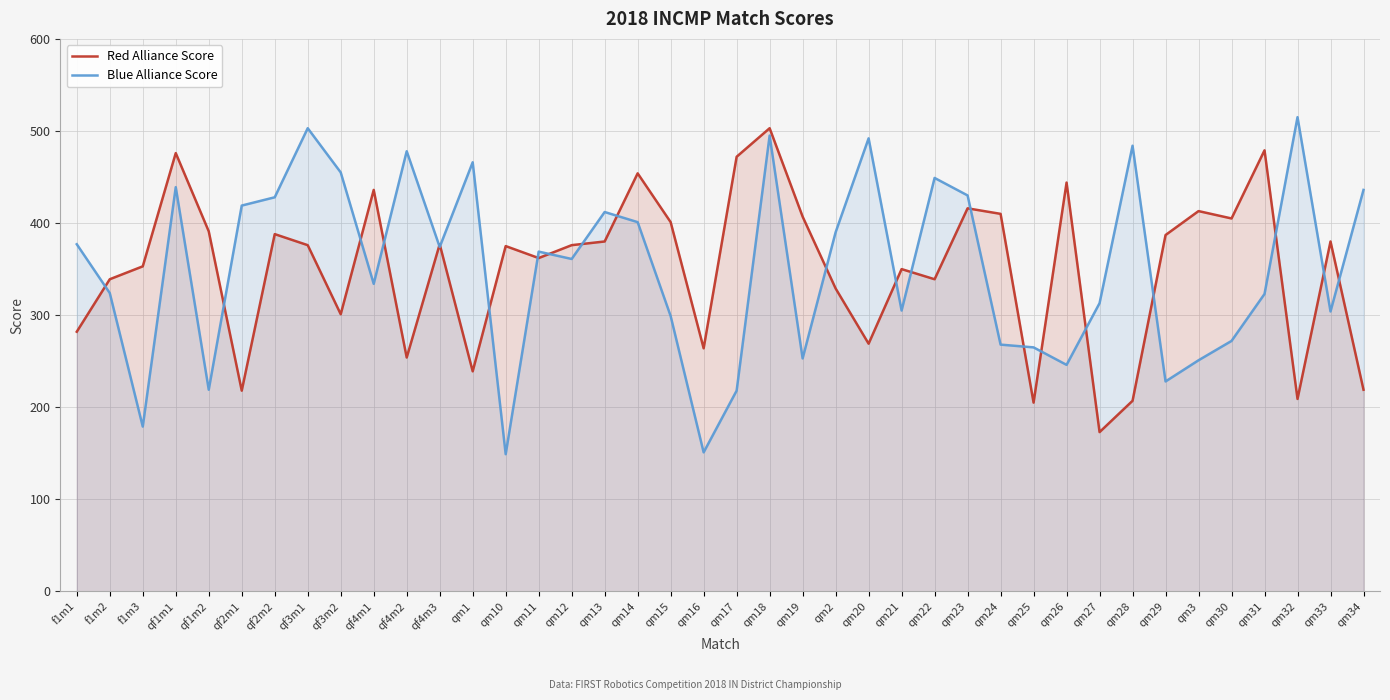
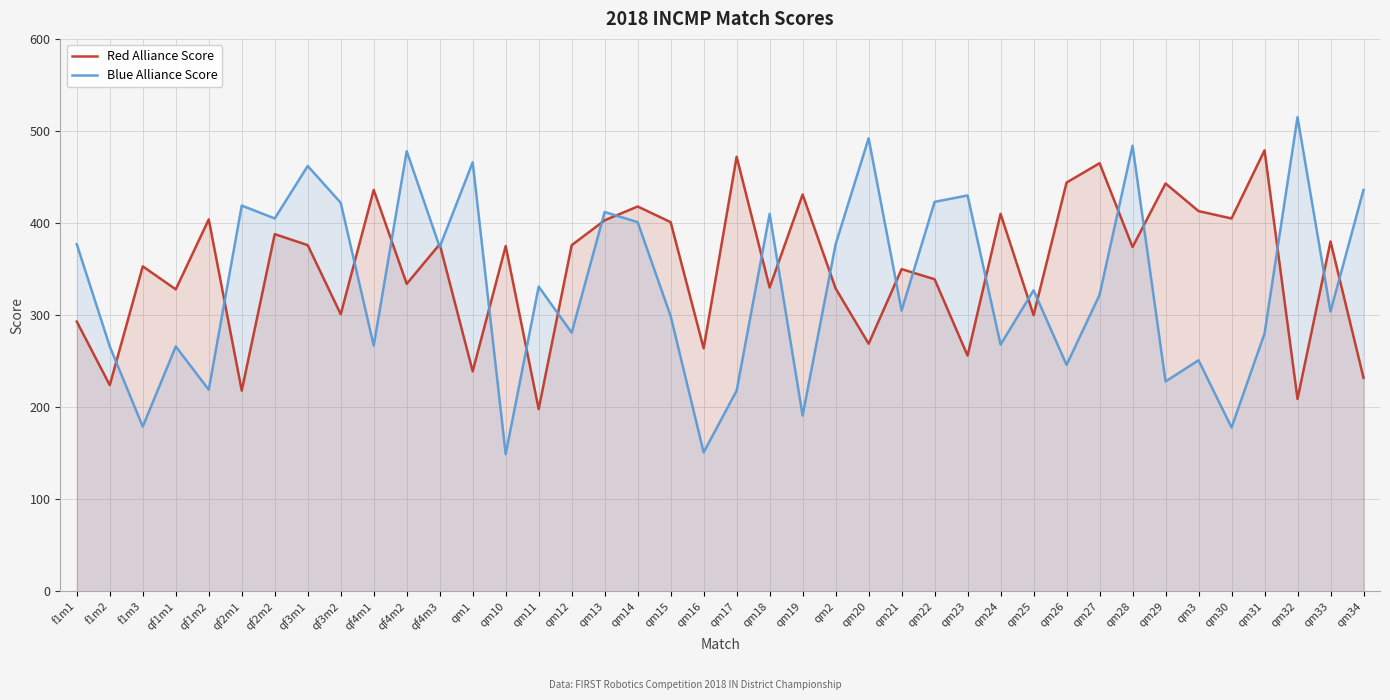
Red Alliance Score, f1m1: 280 -> 290
Red Alliance Score, f1m2: 340 -> 220
Blue Alliance Score, f1m2: 320 -> 270
Red Alliance Score, qf1m1: 480 -> 330
Blue Alliance Score, qf1m1: 440 -> 270
Red Alliance Score, qf1m2: 390 -> 400
Blue Alliance Score, qf2m2: 430 -> 410
Blue Alliance Score, qf3m1: 500 -> 460
Blue Alliance Score, qf3m2: 460 -> 420
Blue Alliance Score, qf4m1: 330 -> 270
Red Alliance Score, qf4m2: 250 -> 330
Red Alliance Score, qm11: 360 -> 200
Blue Alliance Score, qm11: 370 -> 330
Blue Alliance Score, qm12: 360 -> 280
Red Alliance Score, qm13: 380 -> 400
Red Alliance Score, qm14: 450 -> 420
Red Alliance Score, qm18: 500 -> 330
Blue Alliance Score, qm18: 500 -> 410
Red Alliance Score, qm19: 410 -> 430
Blue Alliance Score, qm19: 250 -> 190
Blue Alliance Score, qm2: 390 -> 380
Blue Alliance Score, qm22: 450 -> 420
Red Alliance Score, qm23: 420 -> 260
Red Alliance Score, qm25: 210 -> 300
Blue Alliance Score, qm25: 270 -> 330
Red Alliance Score, qm27: 170 -> 470
Blue Alliance Score, qm27: 310 -> 320
Red Alliance Score, qm28: 210 -> 370
Red Alliance Score, qm29: 390 -> 440
Blue Alliance Score, qm30: 270 -> 180
Blue Alliance Score, qm31: 320 -> 280
Red Alliance Score, qm34: 220 -> 230
